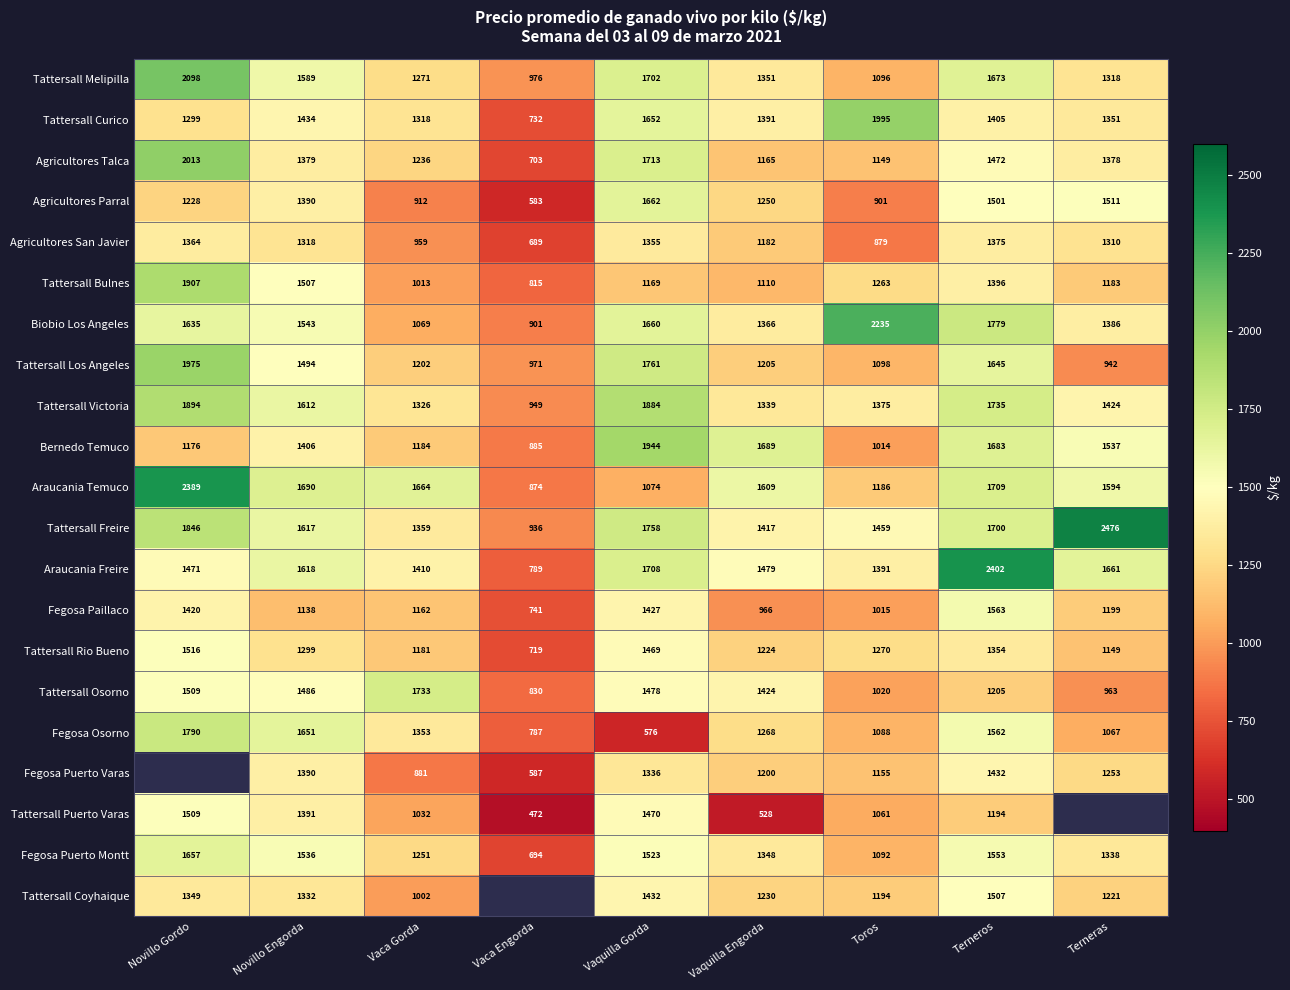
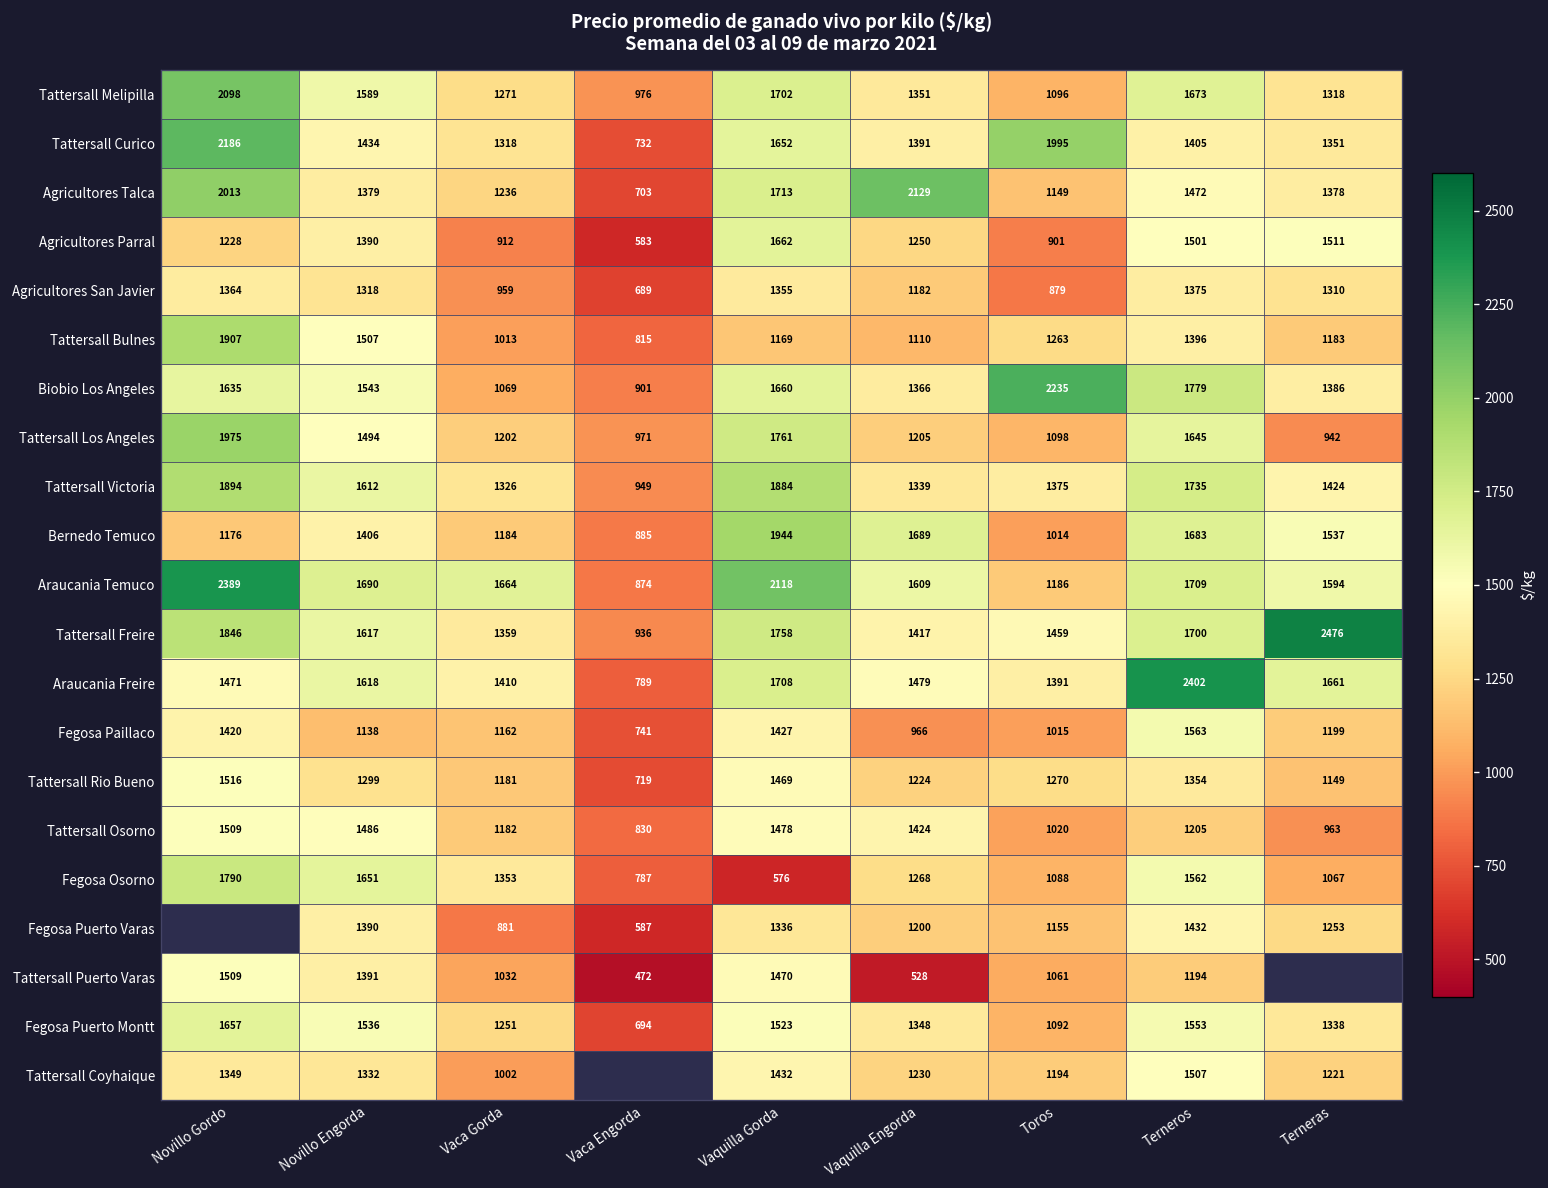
Tattersall Curico, Novillo Gordo: 1299 -> 2186
Agricultores Talca, Vaquilla Engorda: 1165 -> 2129
Araucania Temuco, Vaquilla Gorda: 1074 -> 2118
Tattersall Osorno, Vaca Gorda: 1733 -> 1182
